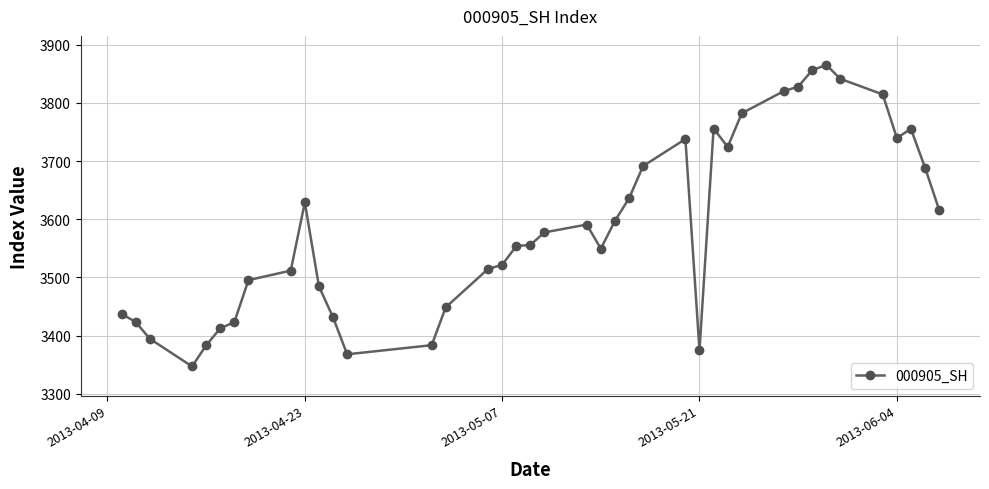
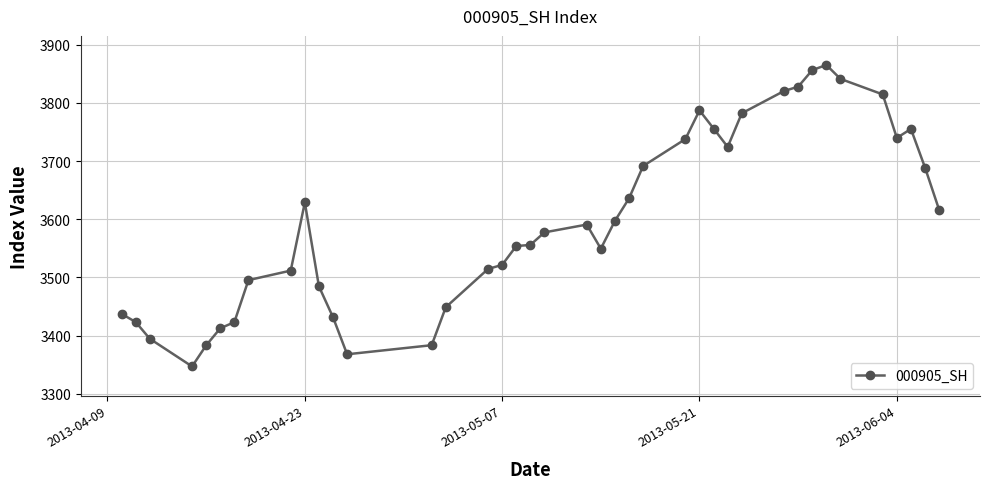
2013-05-21: 3370 -> 3790
